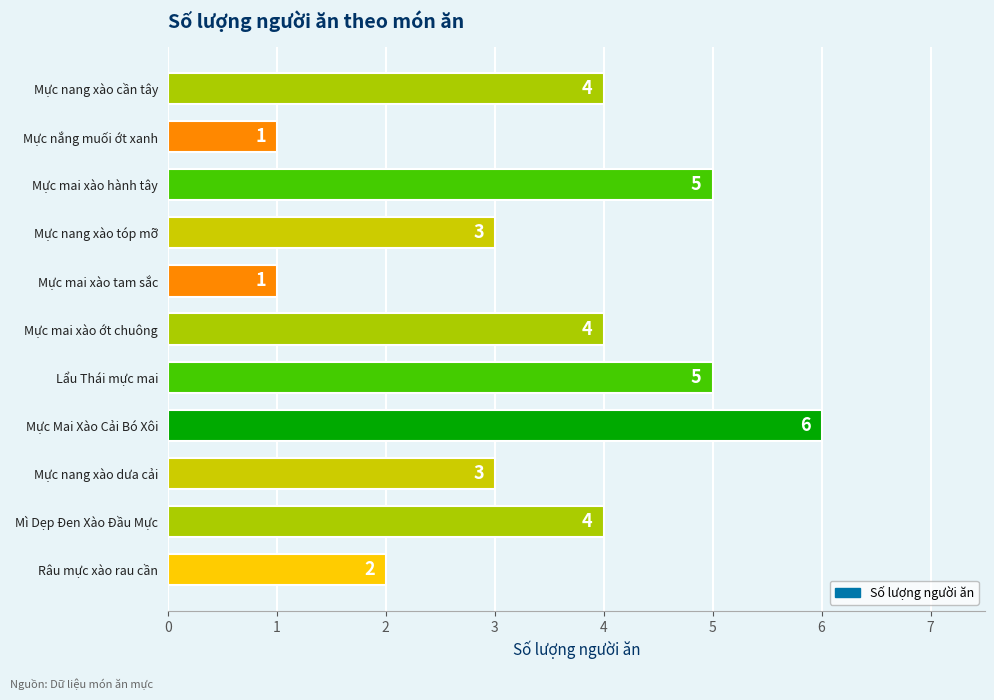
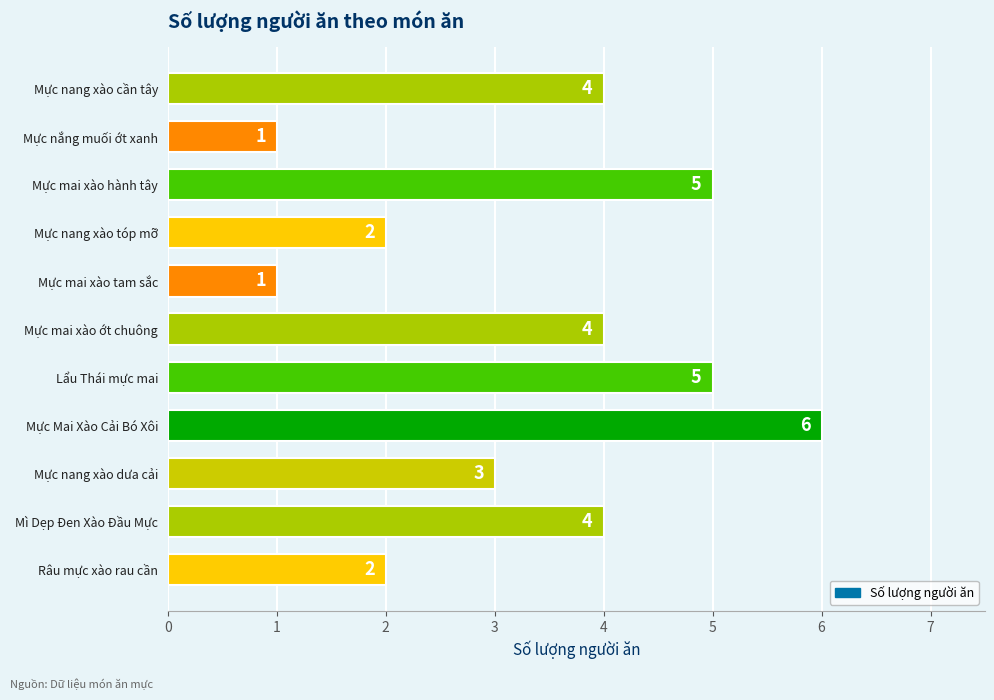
Mực nang xào tóp mỡ: 3 -> 2
